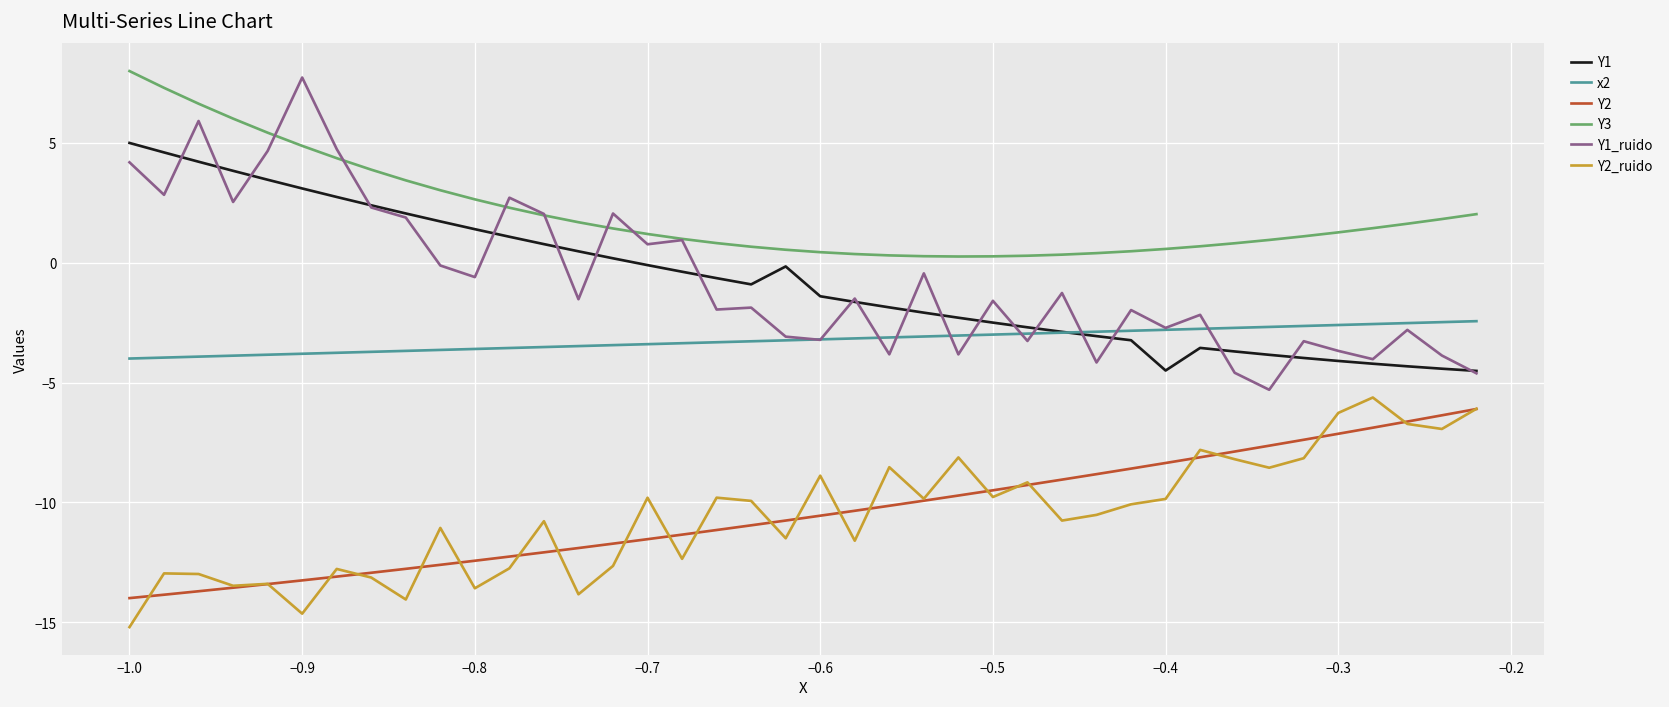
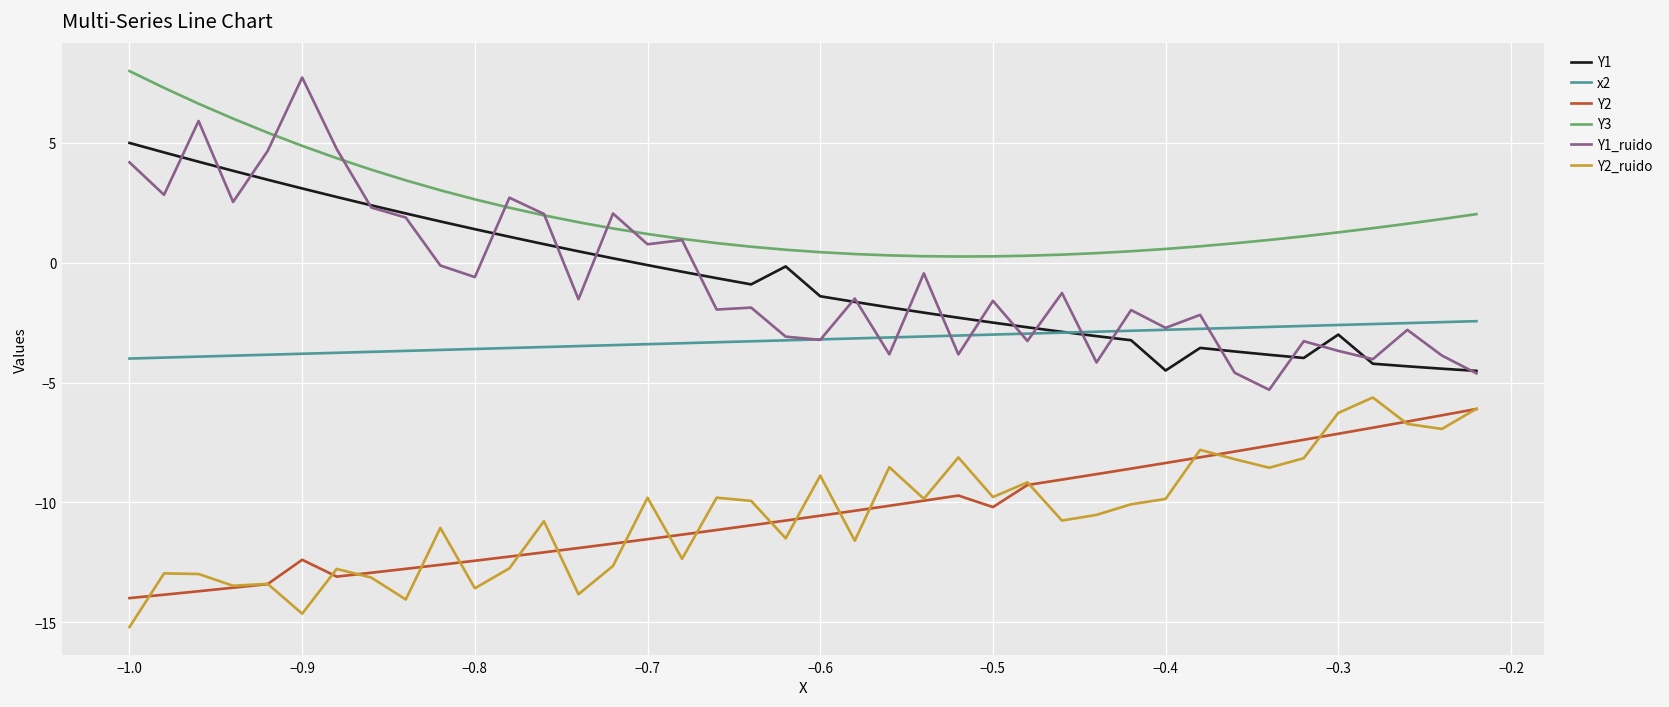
Y2, −0.9: -13.3 -> -12.4
Y2, −0.5: -9.5 -> -10.2
Y1, −0.3: -4.1 -> -3.0
